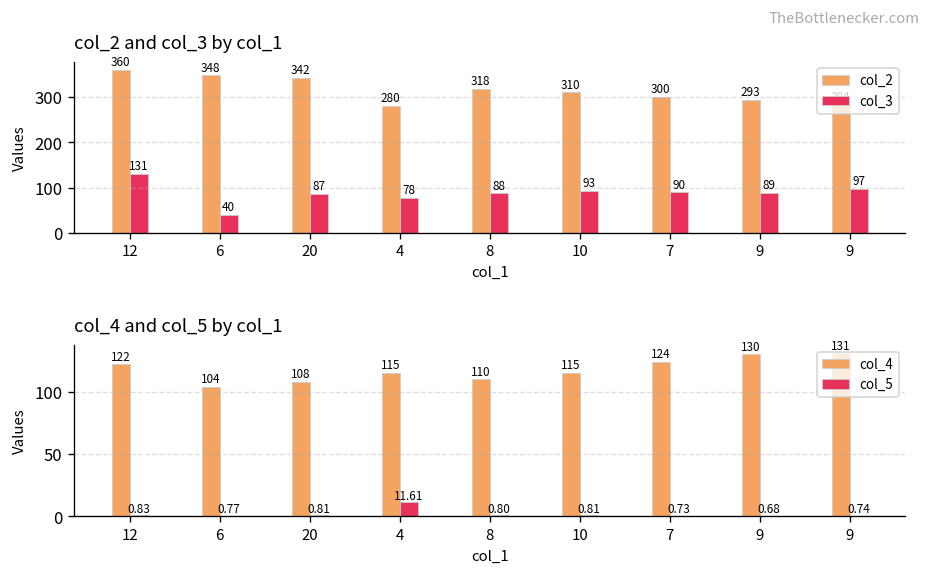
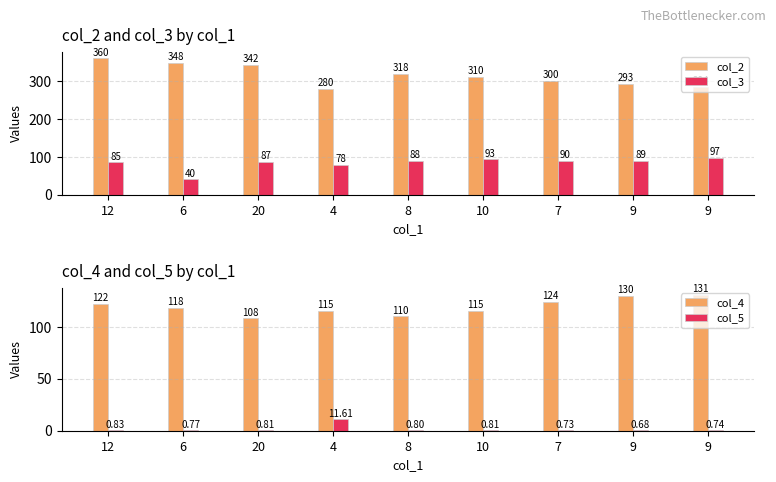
col_2 and col_3 by col_1, col_3, 12: 131 -> 85
col_4 and col_5 by col_1, col_4, 6: 104 -> 118
